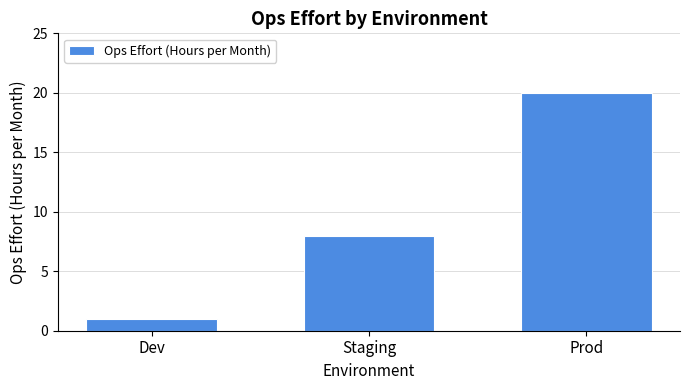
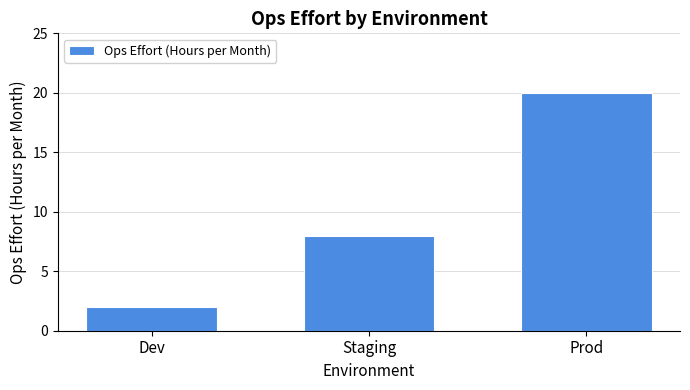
Dev: 1 -> 2
